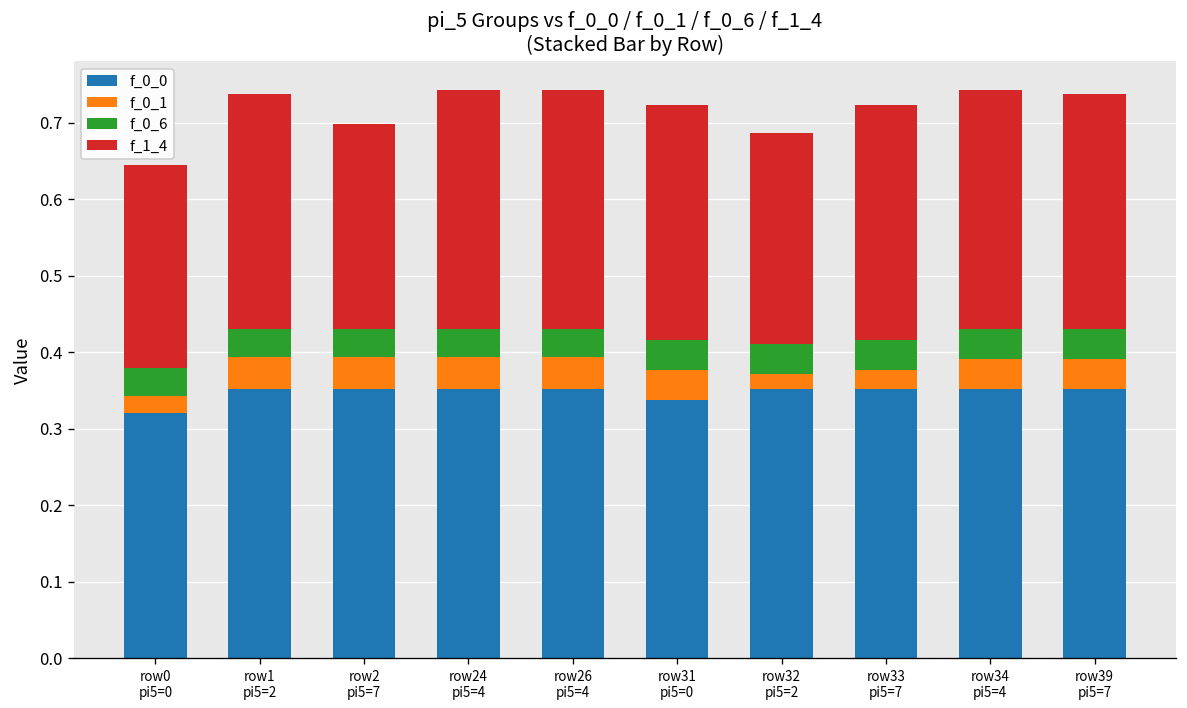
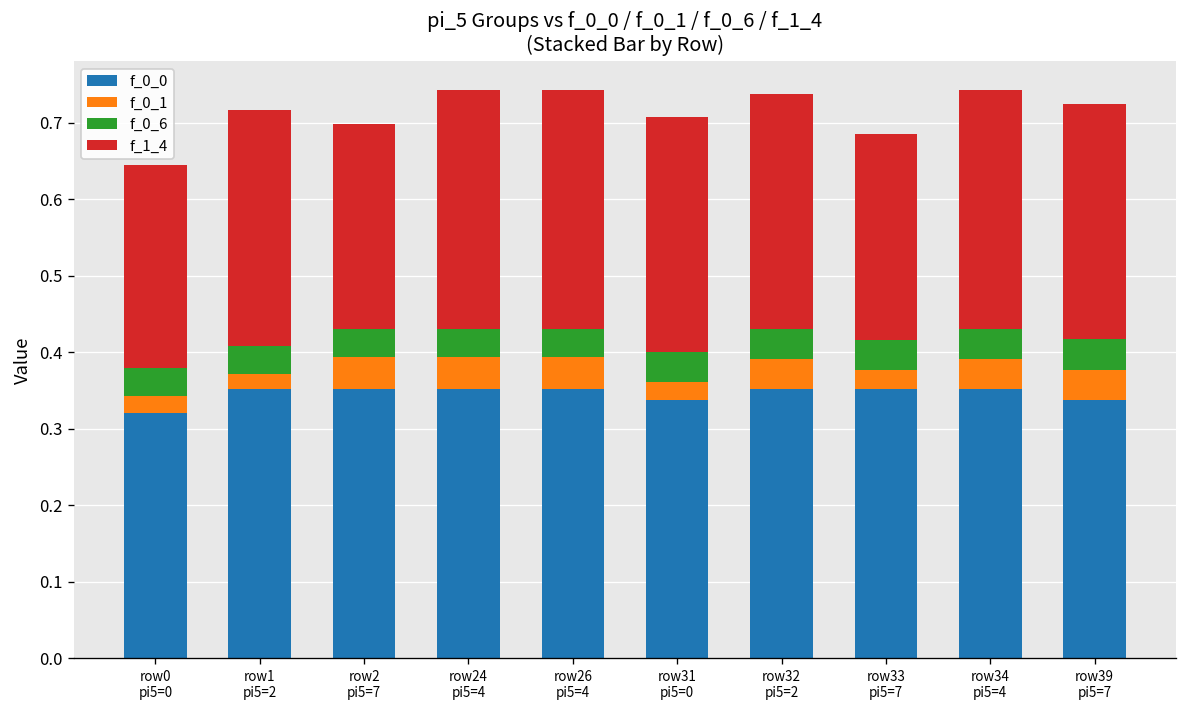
f_0_1, row1 pi5=2: 0.04 -> 0.02
f_0_1, row31 pi5=0: 0.04 -> 0.02
f_0_1, row32 pi5=2: 0.02 -> 0.04
f_1_4, row32 pi5=2: 0.28 -> 0.31
f_1_4, row33 pi5=7: 0.31 -> 0.27
f_0_0, row39 pi5=7: 0.35 -> 0.34
